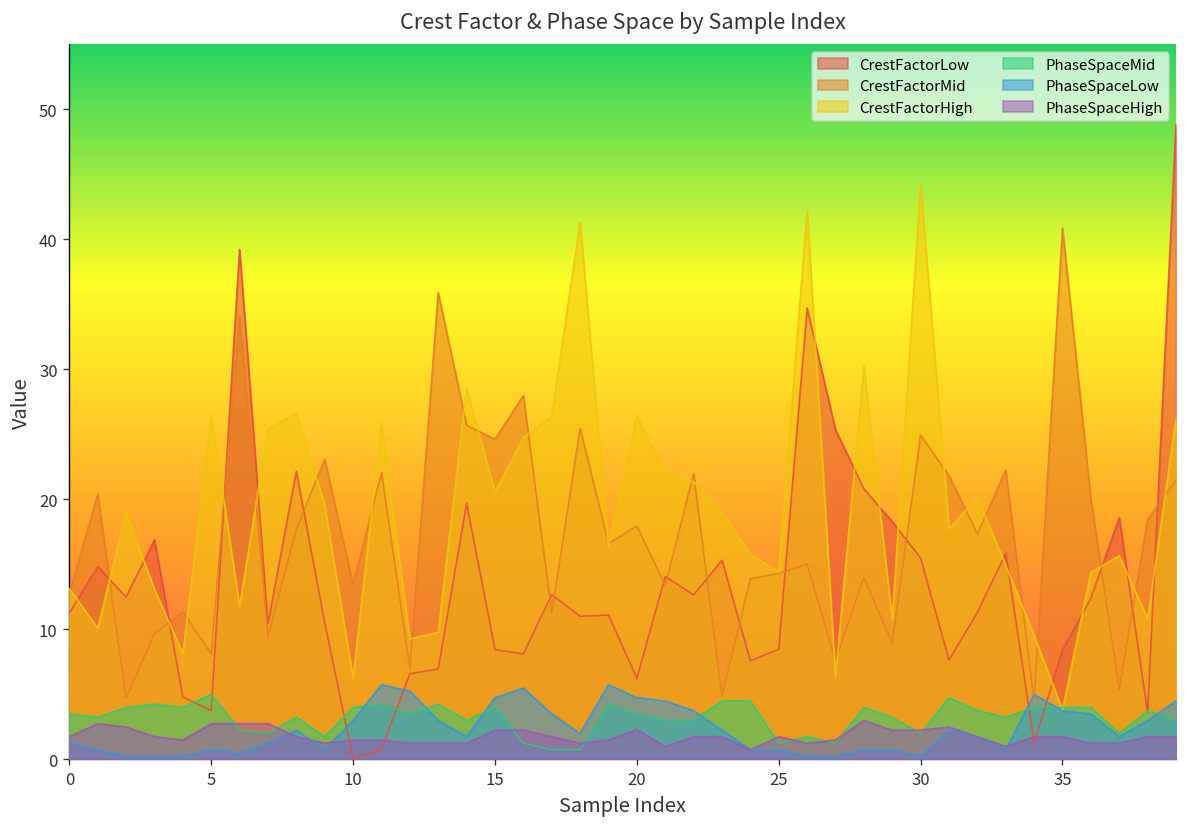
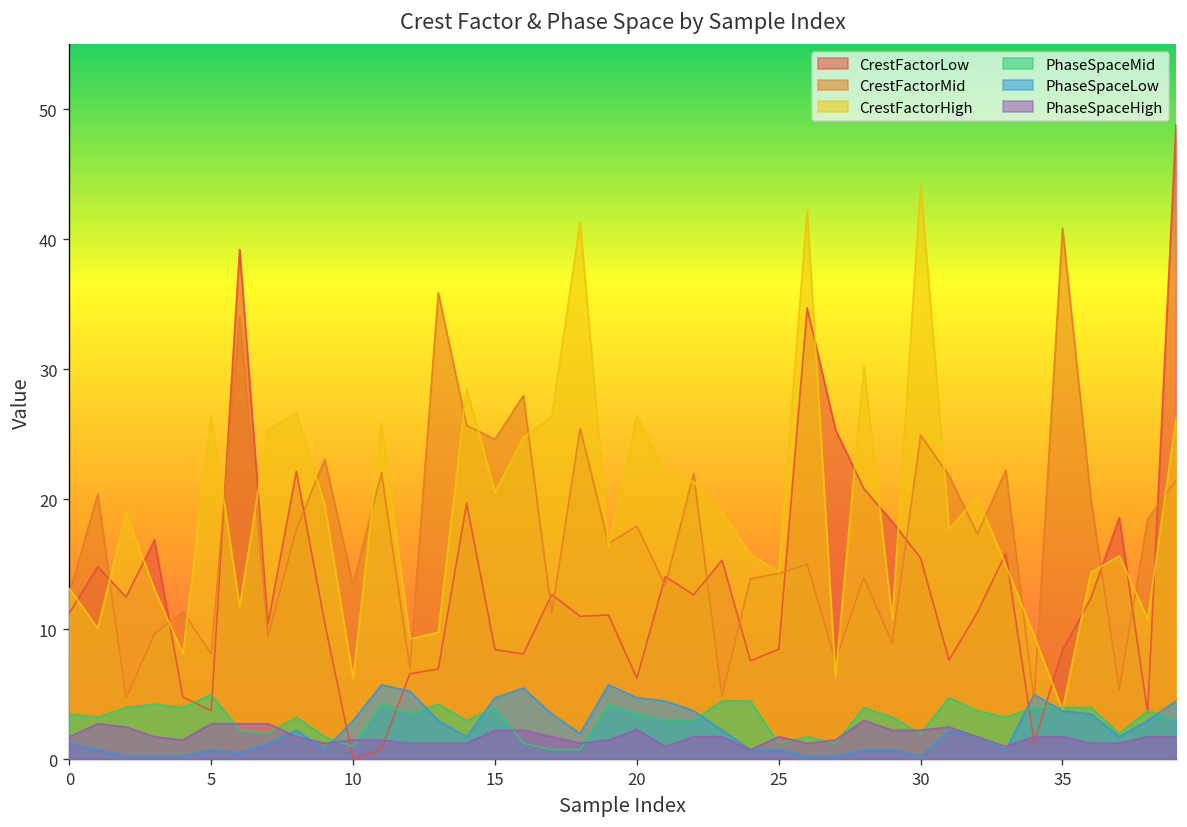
PhaseSpaceMid, 10: 4.0 -> 1.0
